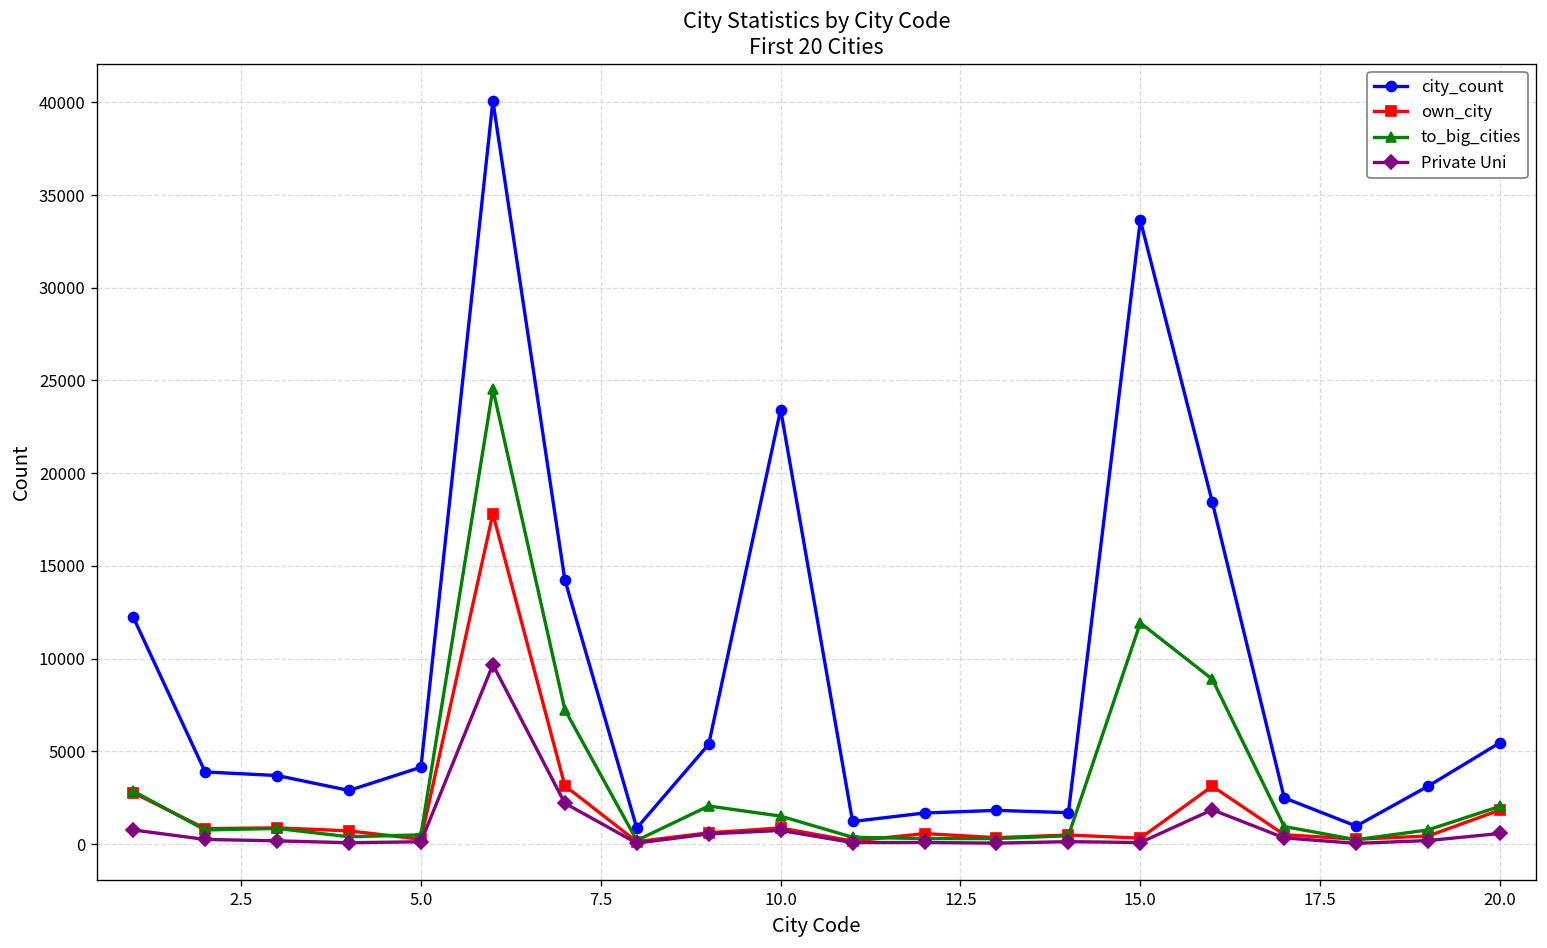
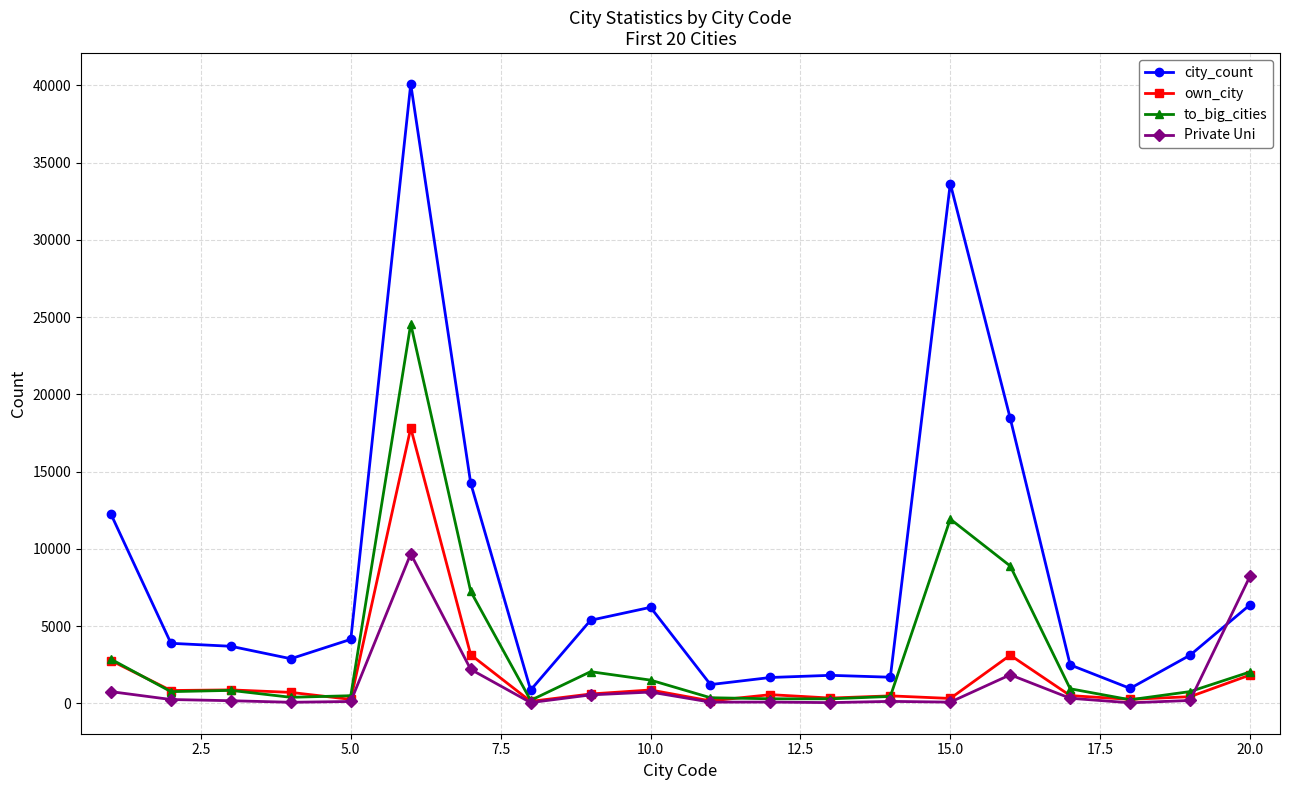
city_count, 10.0: 23400 -> 6200
city_count, 20.0: 5500 -> 6400
Private Uni, 20.0: 600 -> 8200
